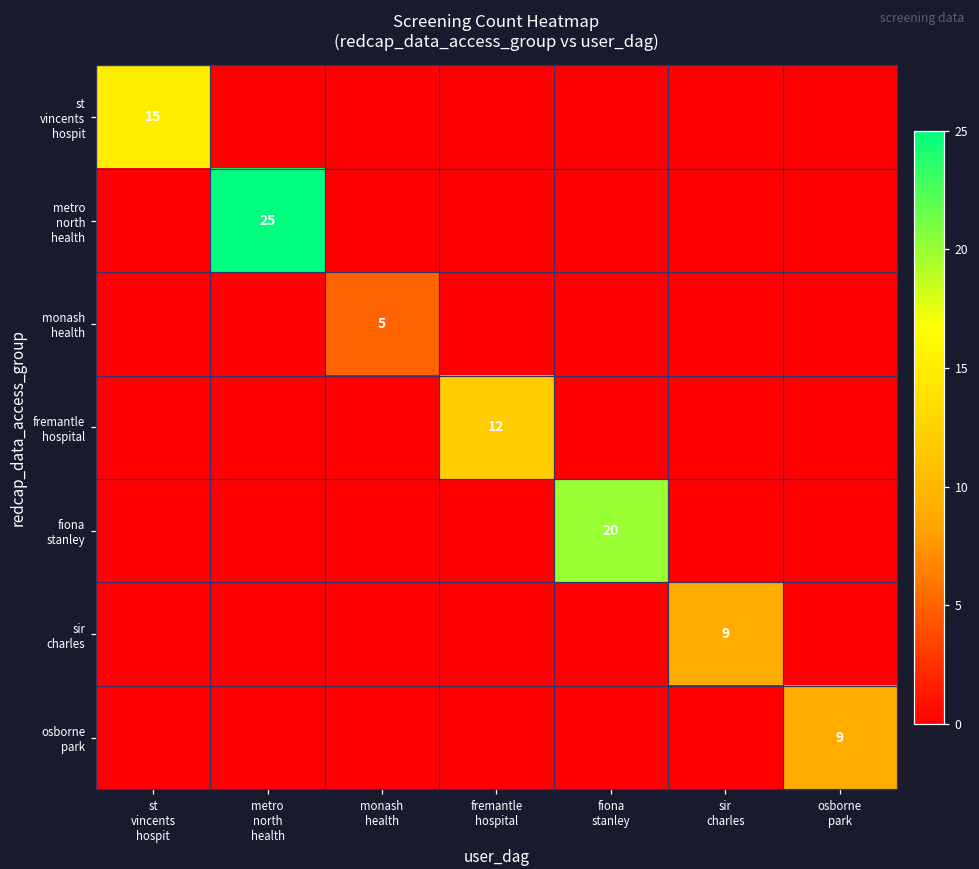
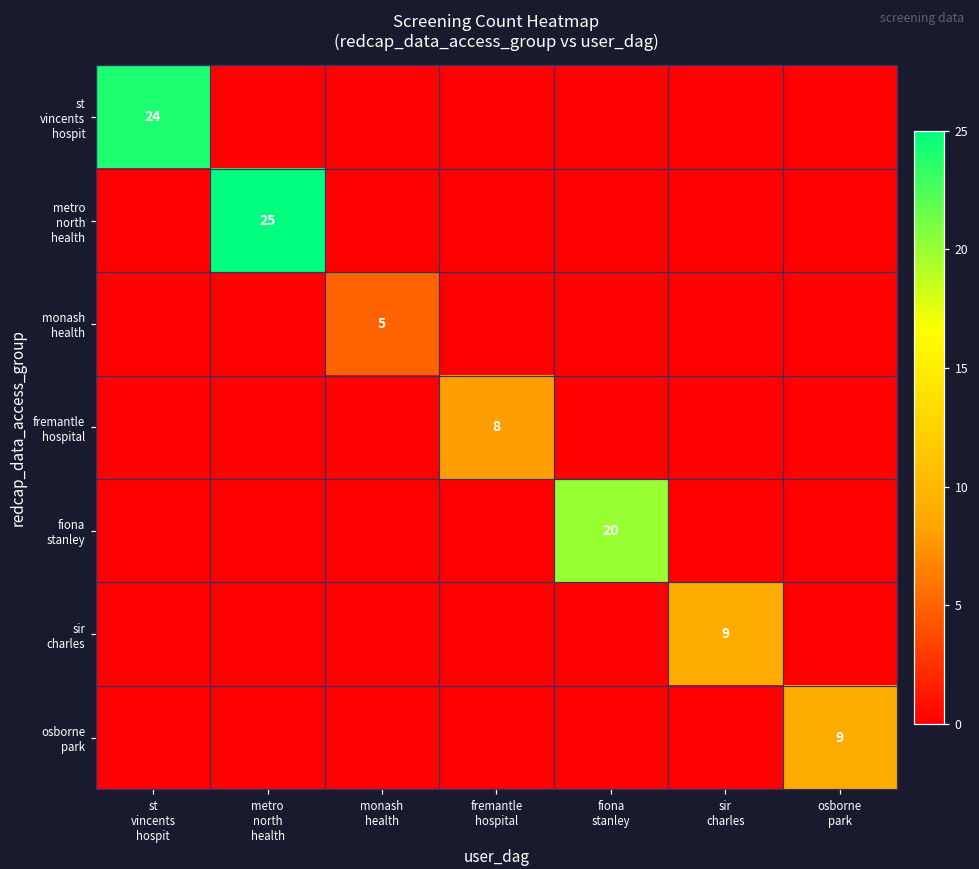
st vincents hospit, st vincents hospit: 15 -> 24
fremantle hospital, fremantle hospital: 12 -> 8
